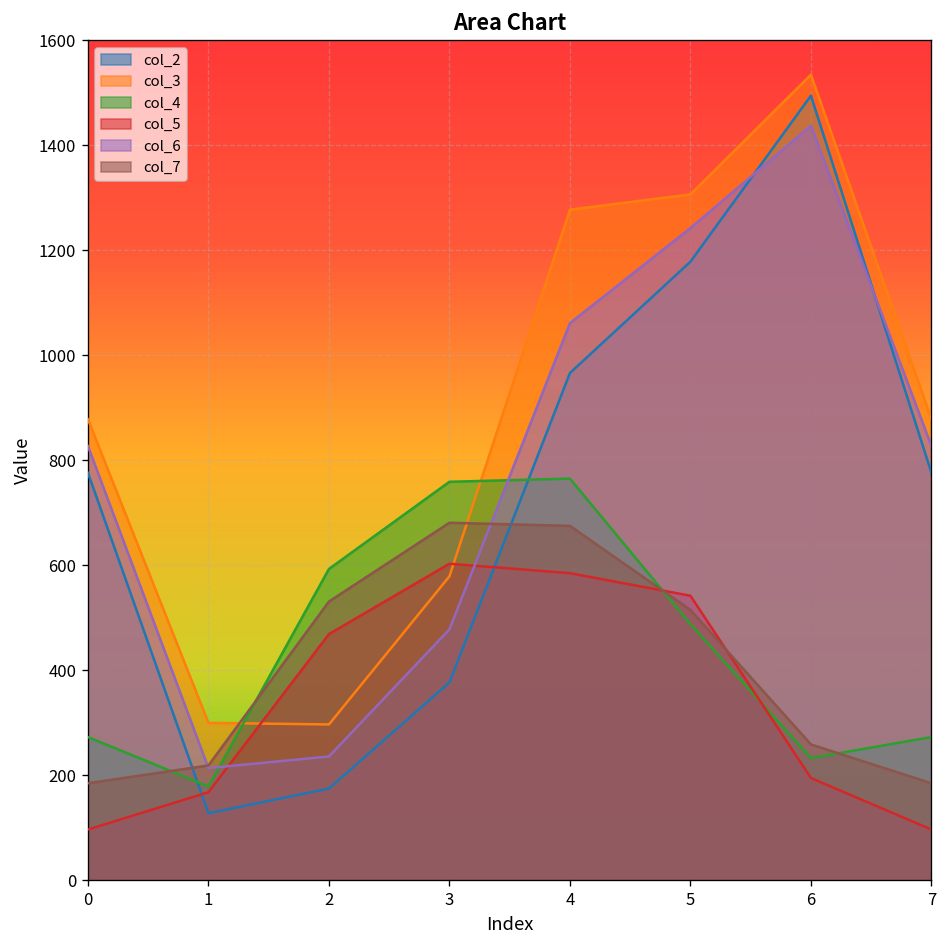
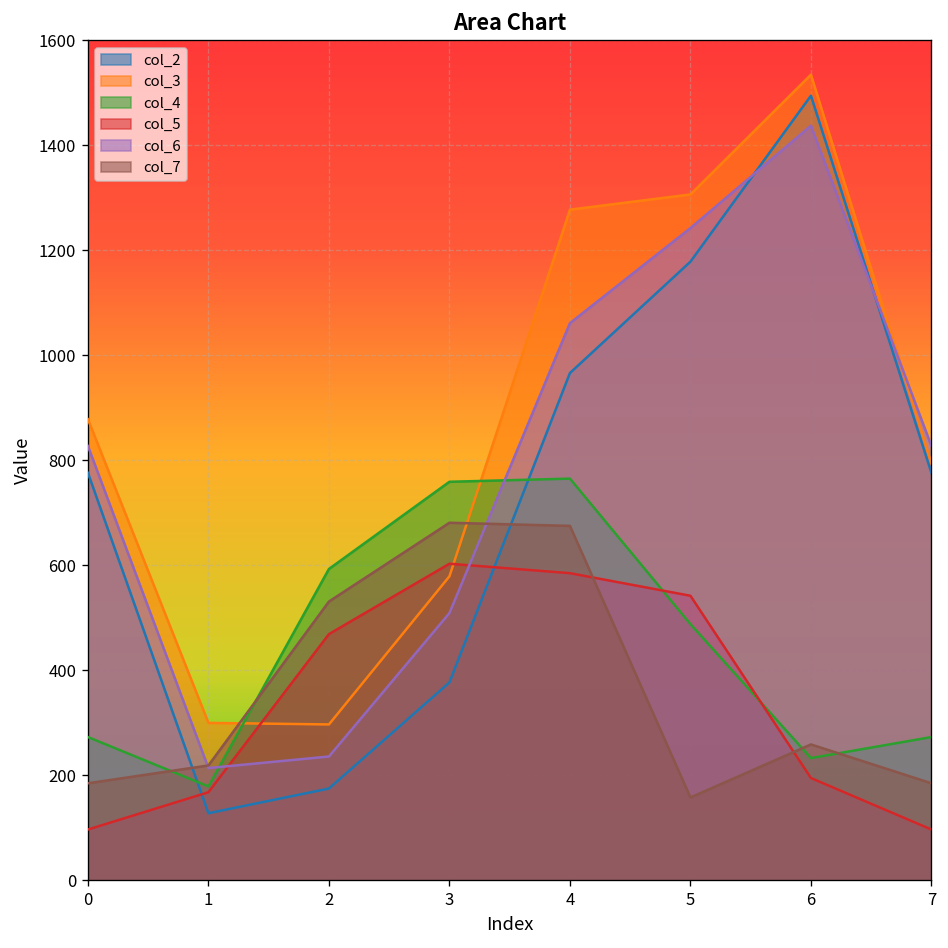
col_6, 3: 480 -> 510
col_7, 5: 520 -> 160
col_3, 7: 880 -> 790
